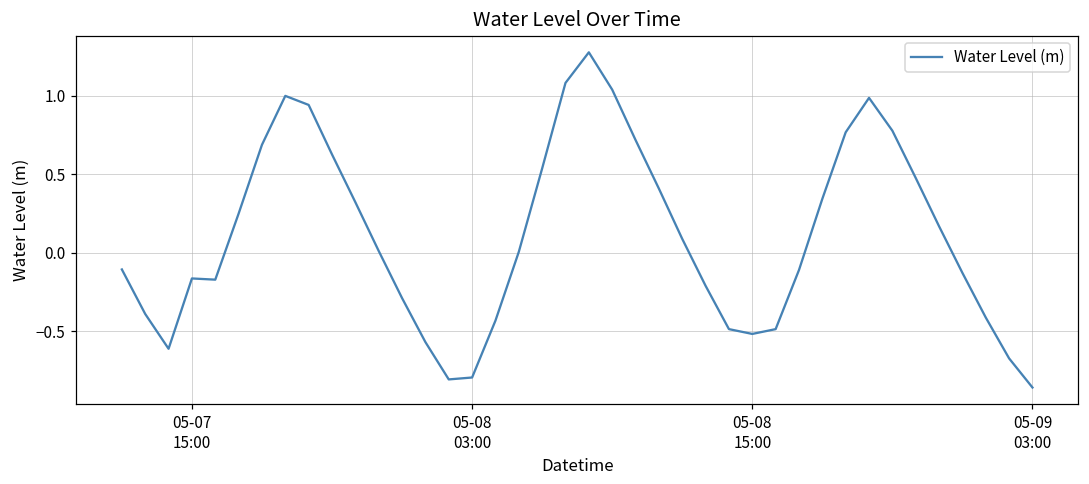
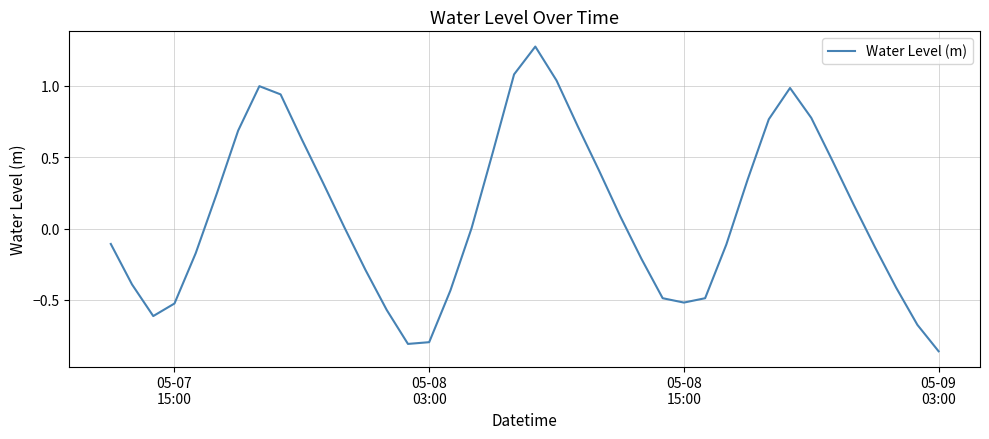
05-07 15:00: -0.17 -> -0.53
